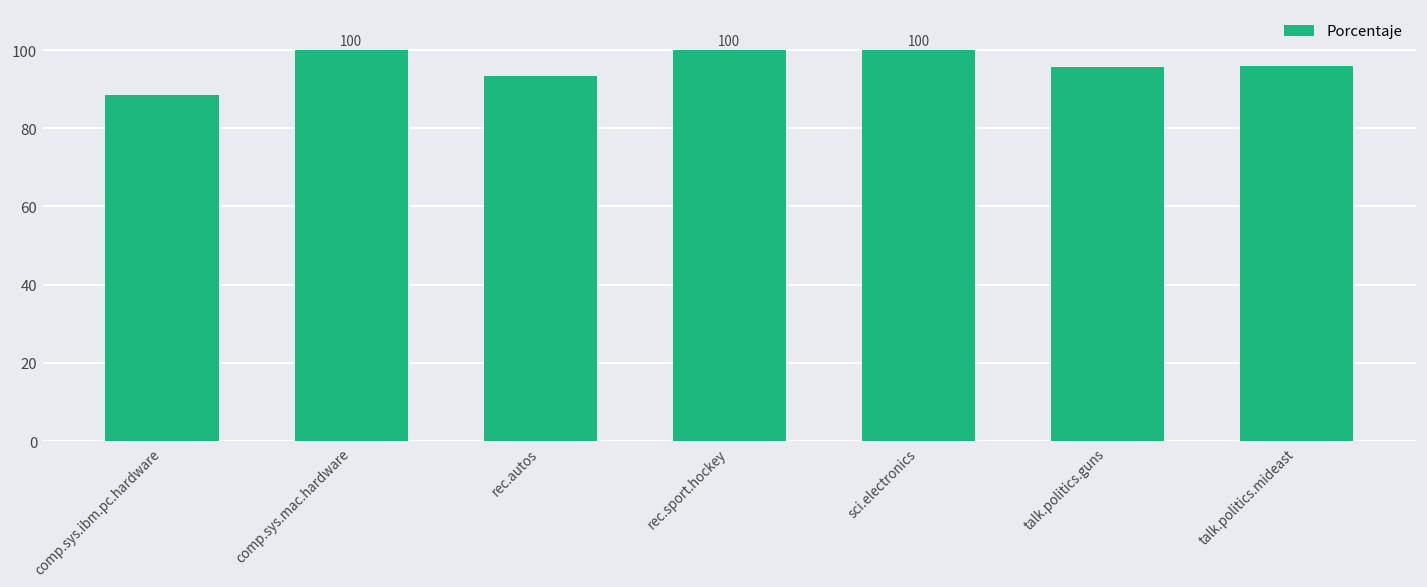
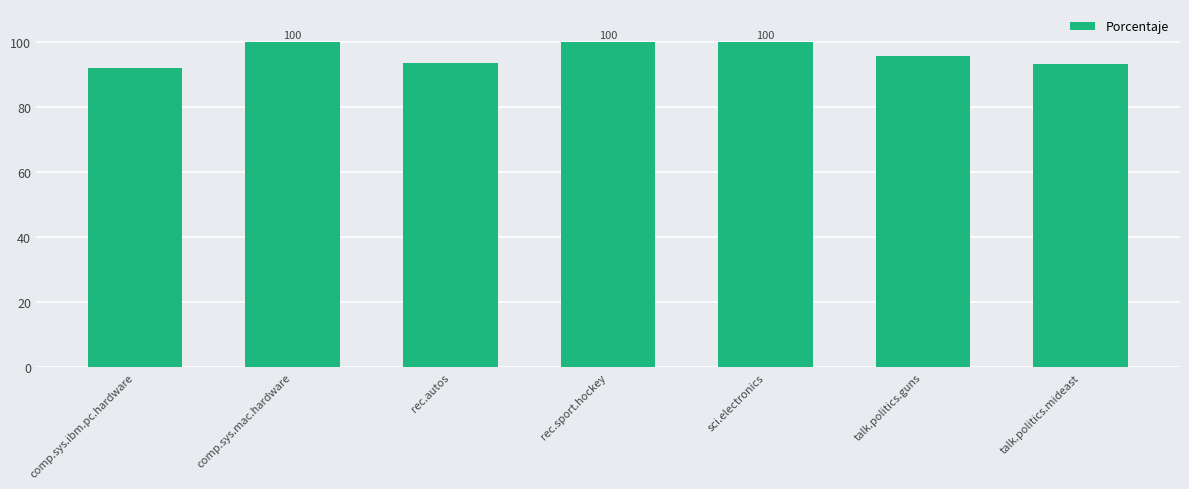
comp.sys.ibm.pc.hardware: 88 -> 92
talk.politics.mideast: 96 -> 93
